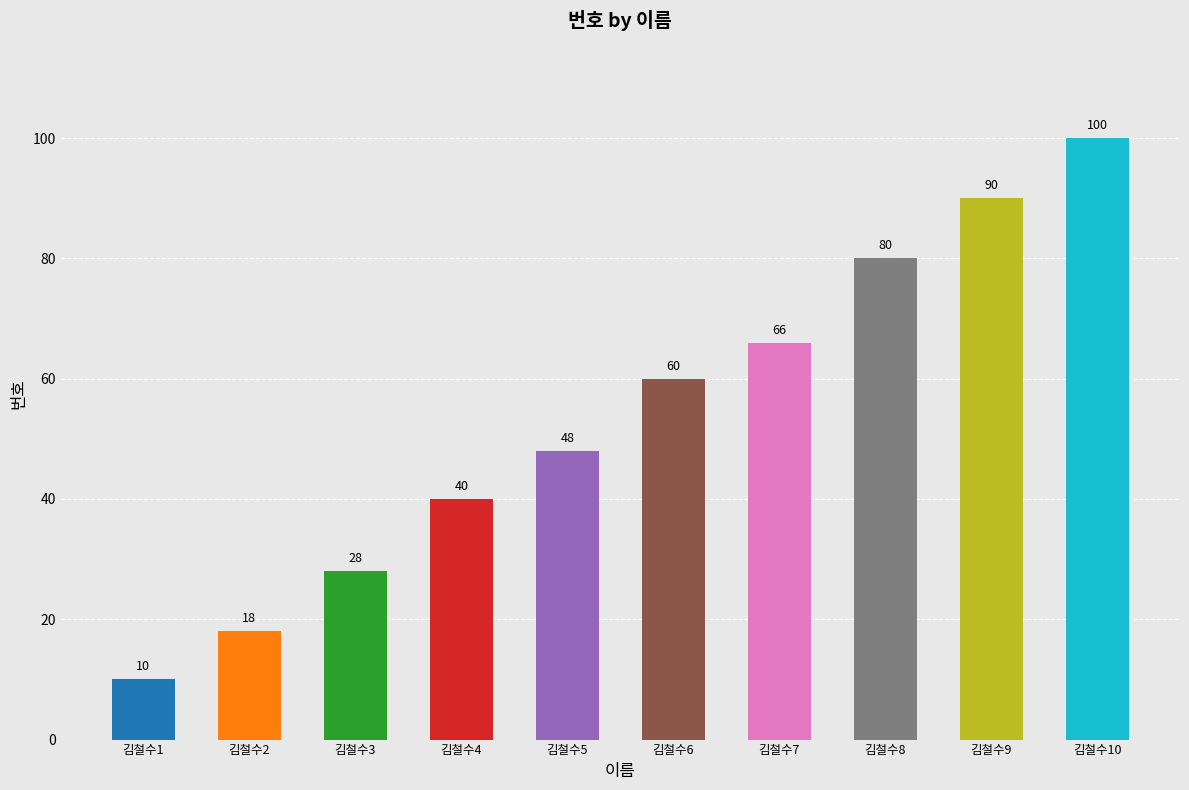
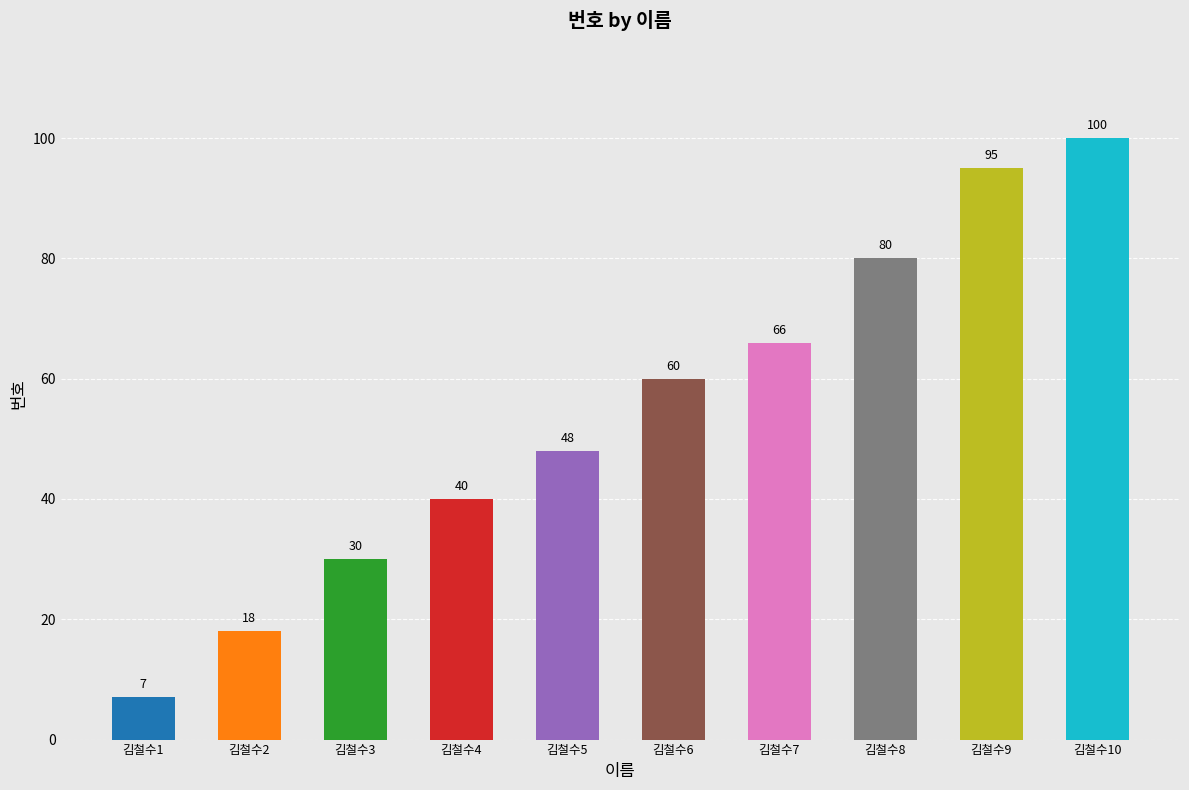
김철수1: 10 -> 7
김철수3: 28 -> 30
김철수9: 90 -> 95
